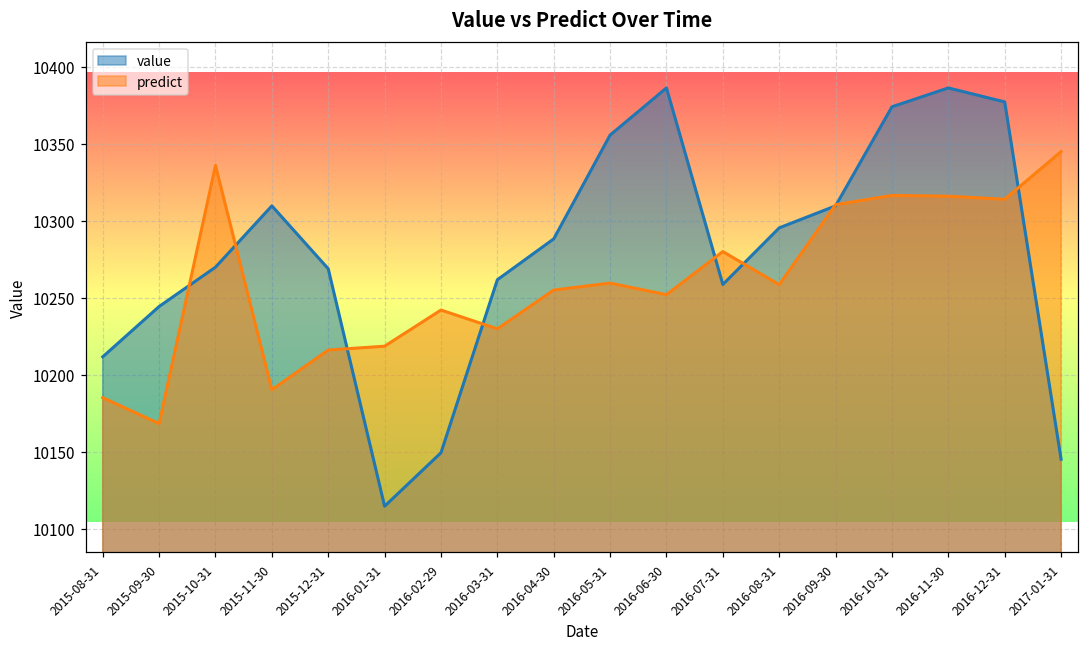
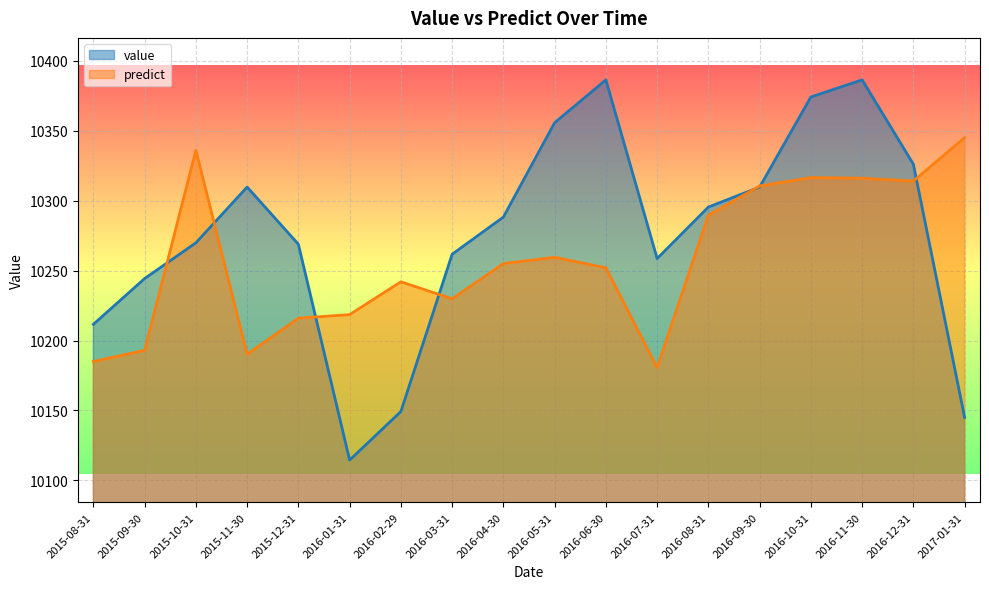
predict, 2015-09-30: 10168 -> 10193
predict, 2016-07-31: 10280 -> 10181
predict, 2016-08-31: 10259 -> 10290
value, 2016-12-31: 10377 -> 10326
